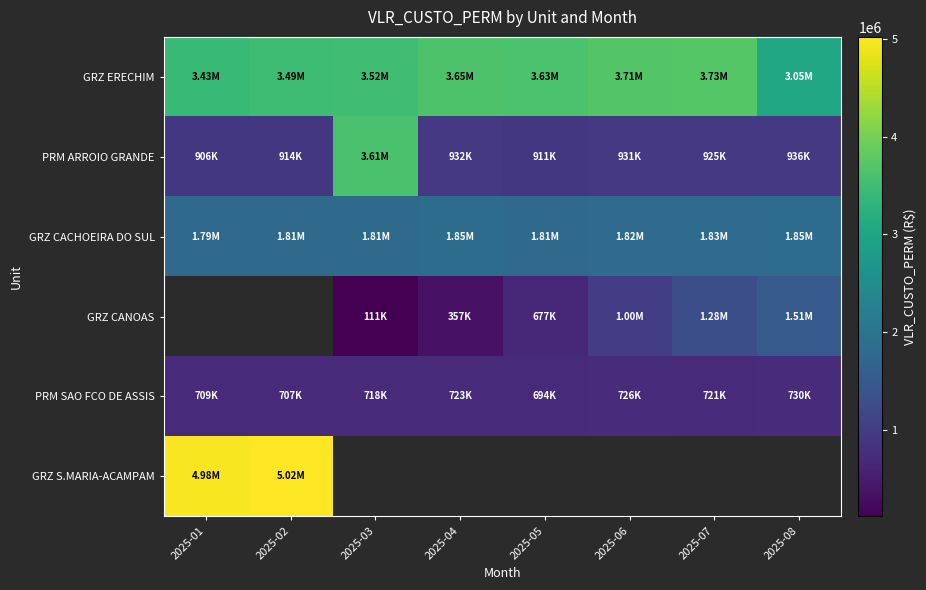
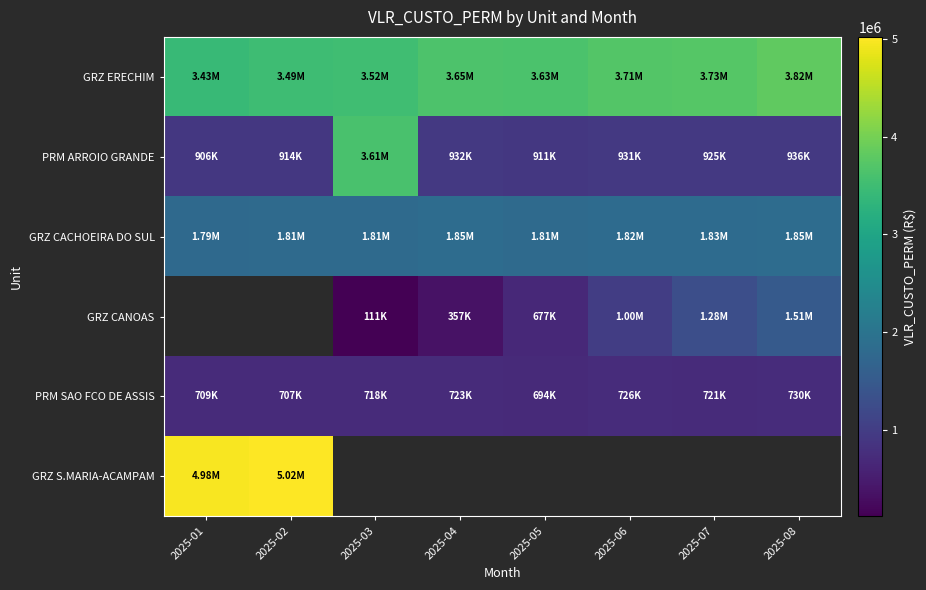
GRZ ERECHIM, 2025-08: 3.05M -> 3.82M
